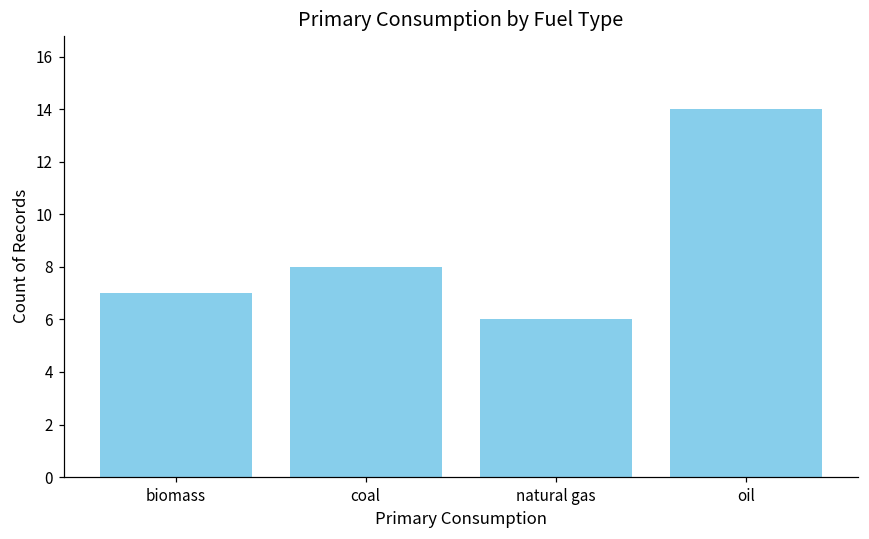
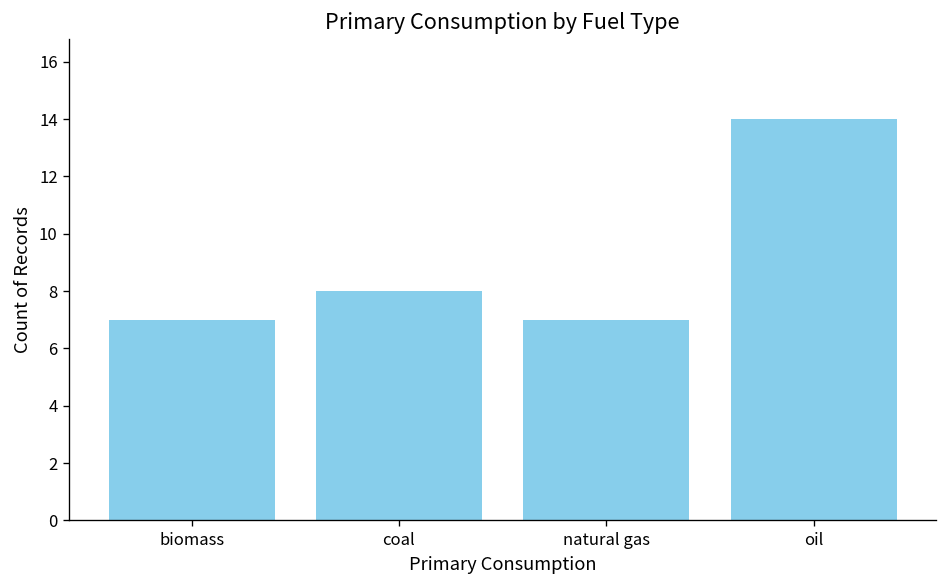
natural gas: 6 -> 7
